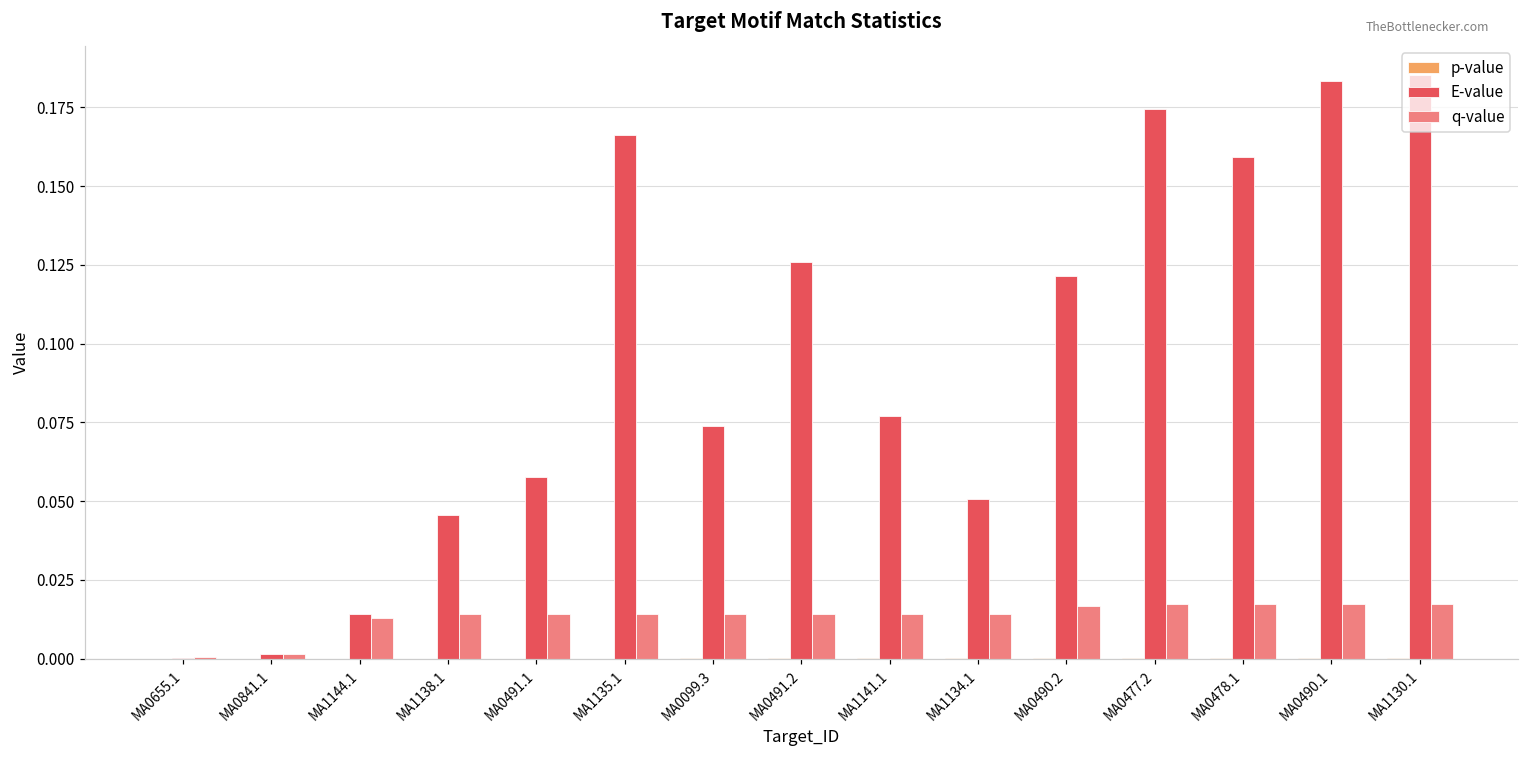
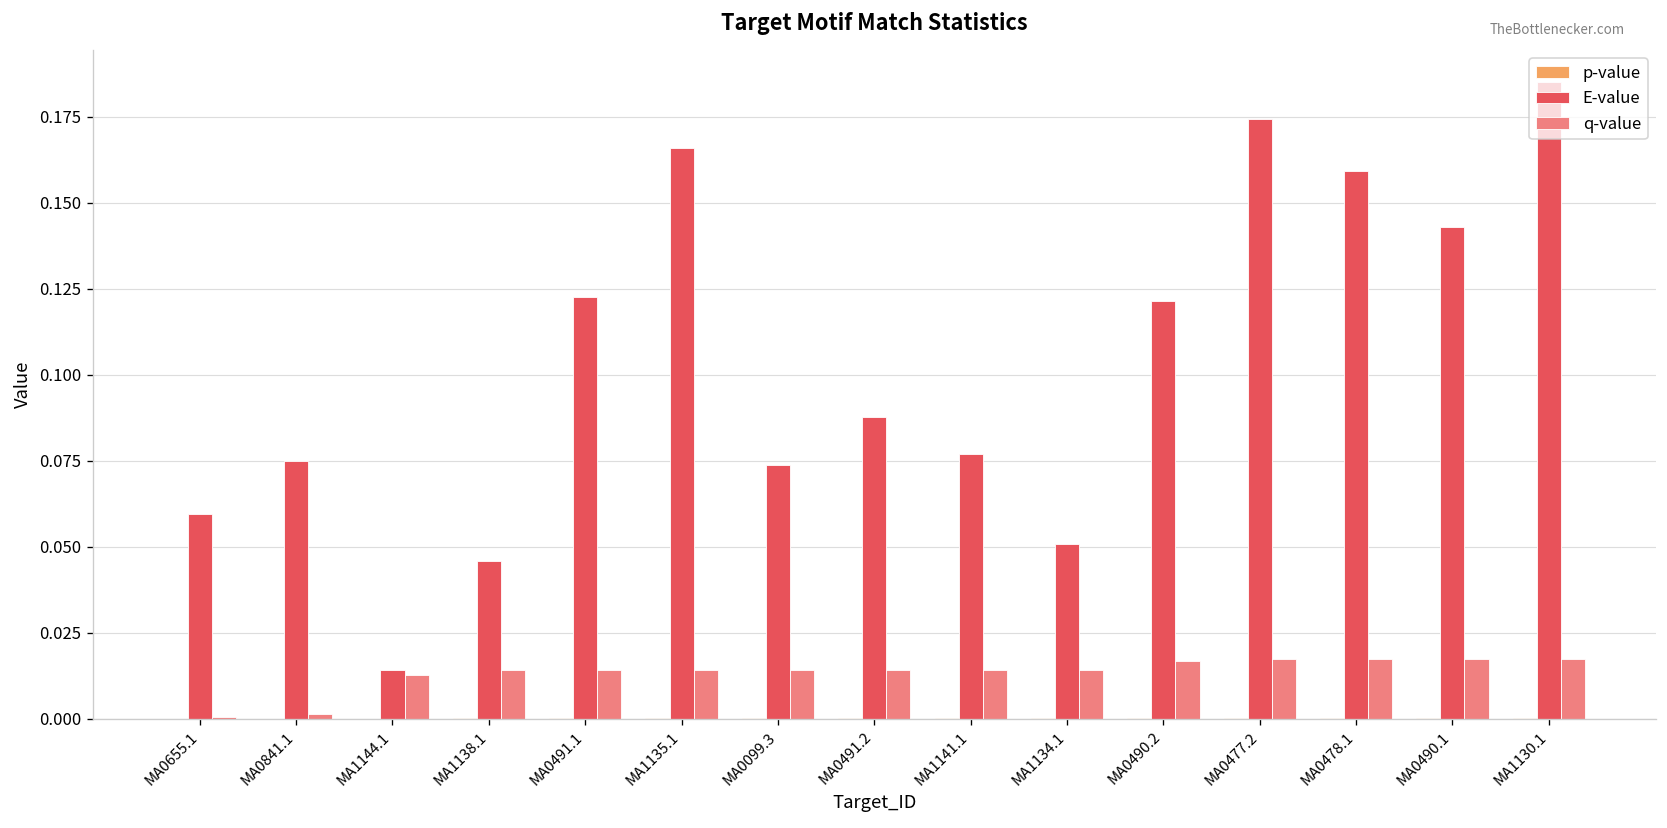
E-value, MA0655.1: 0.000 -> 0.059
E-value, MA0841.1: 0.002 -> 0.075
E-value, MA0491.1: 0.058 -> 0.123
E-value, MA0491.2: 0.126 -> 0.088
E-value, MA0490.1: 0.183 -> 0.143
